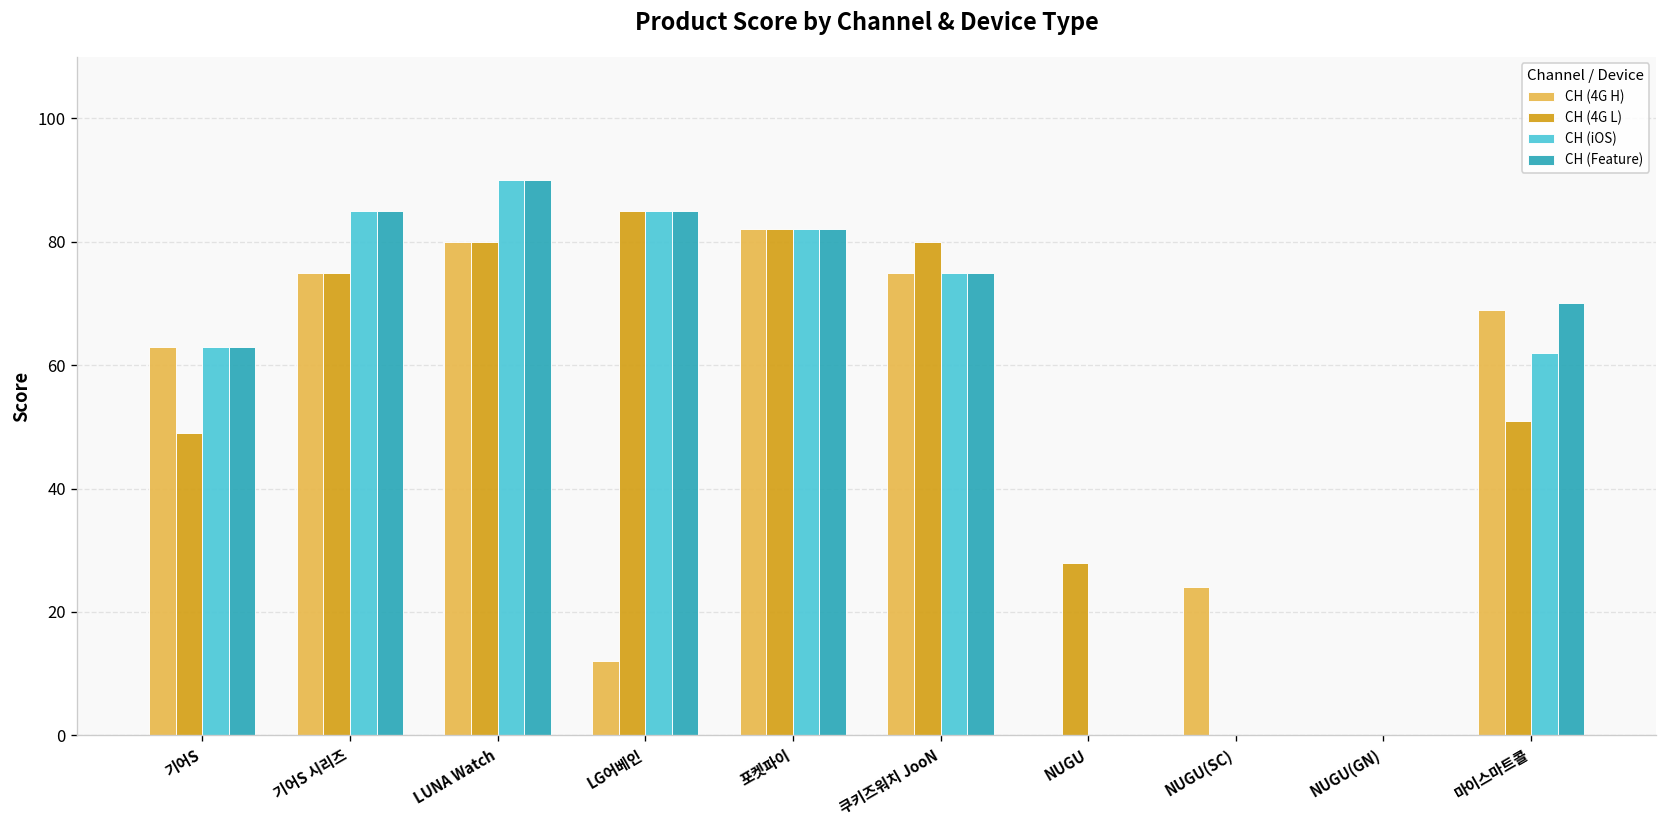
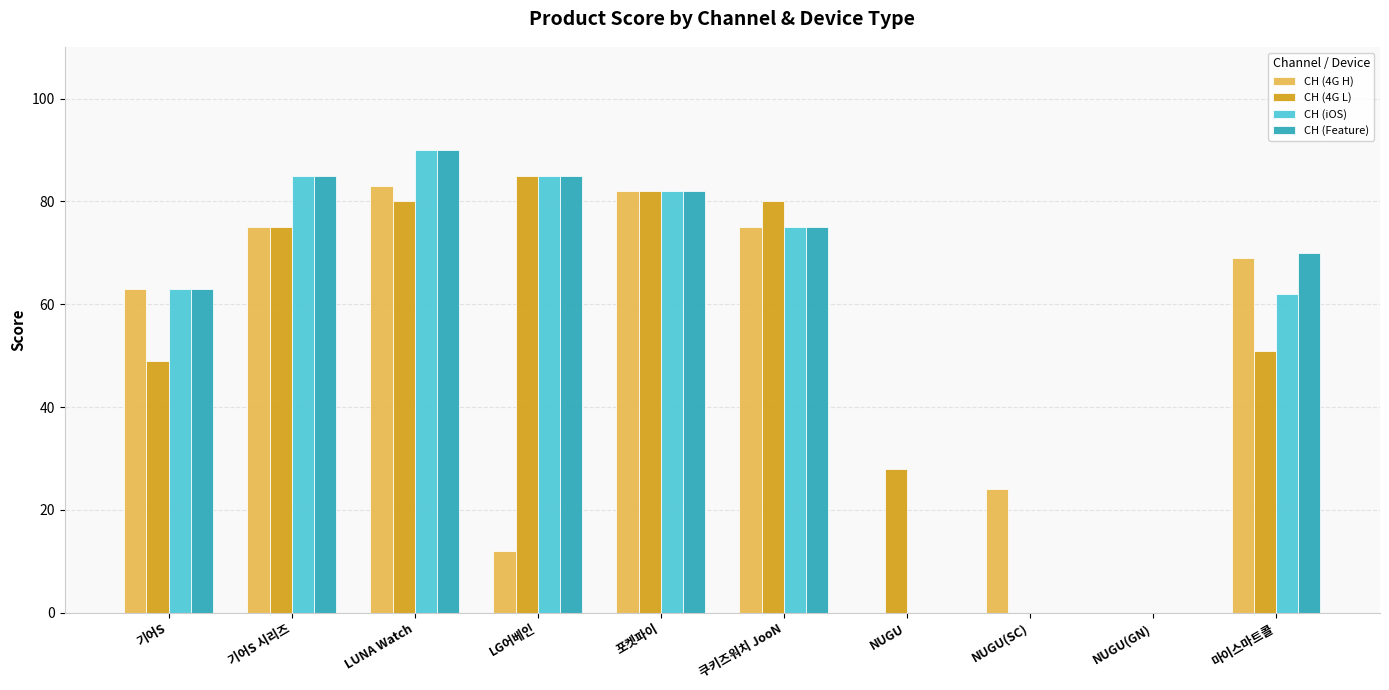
CH (4G H), LUNA Watch: 80 -> 83
